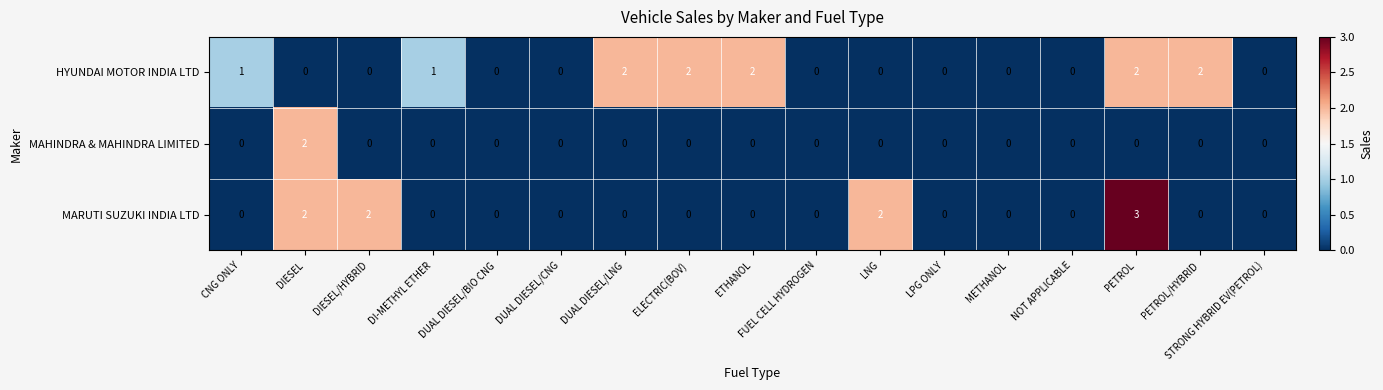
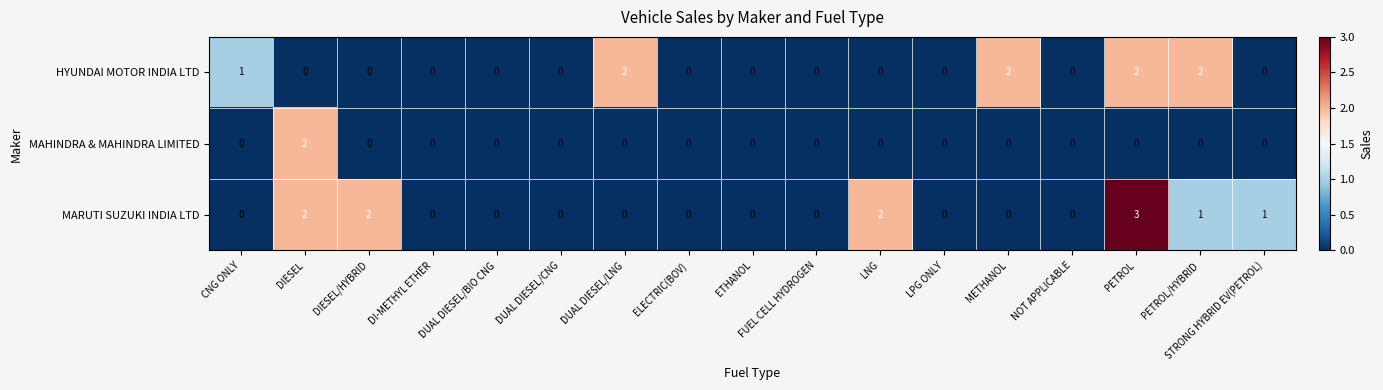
HYUNDAI MOTOR INDIA LTD, DI-METHYL ETHER: 1 -> 0
HYUNDAI MOTOR INDIA LTD, ELECTRIC(BOV): 2 -> 0
HYUNDAI MOTOR INDIA LTD, ETHANOL: 2 -> 0
HYUNDAI MOTOR INDIA LTD, METHANOL: 0 -> 2
MARUTI SUZUKI INDIA LTD, PETROL/HYBRID: 0 -> 1
MARUTI SUZUKI INDIA LTD, STRONG HYBRID EV(PETROL): 0 -> 1
